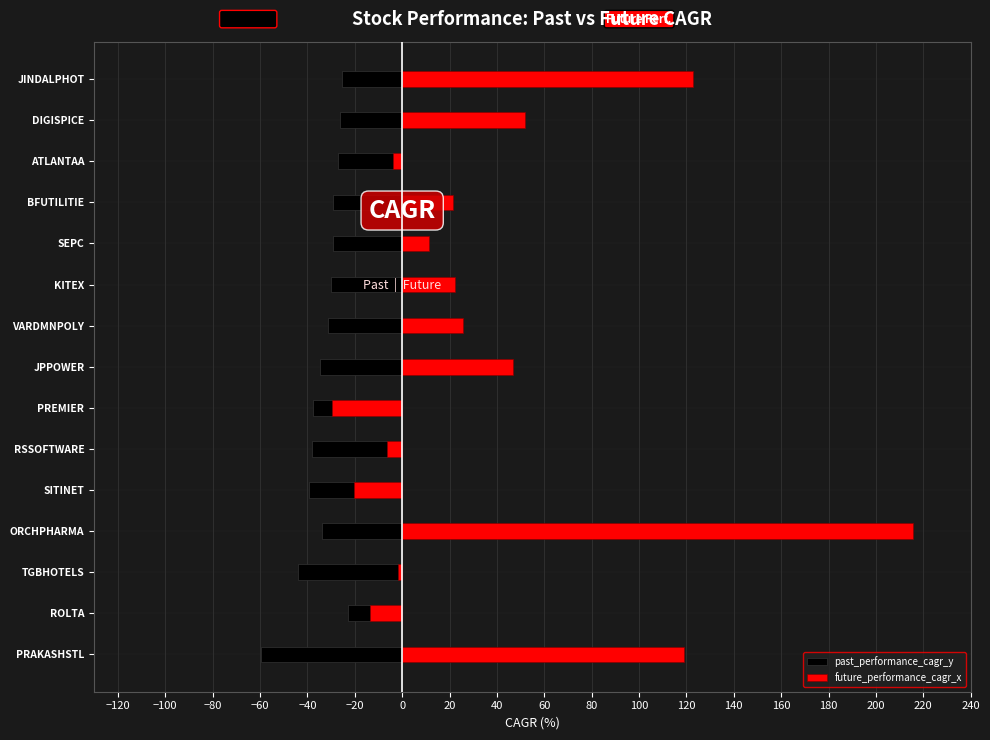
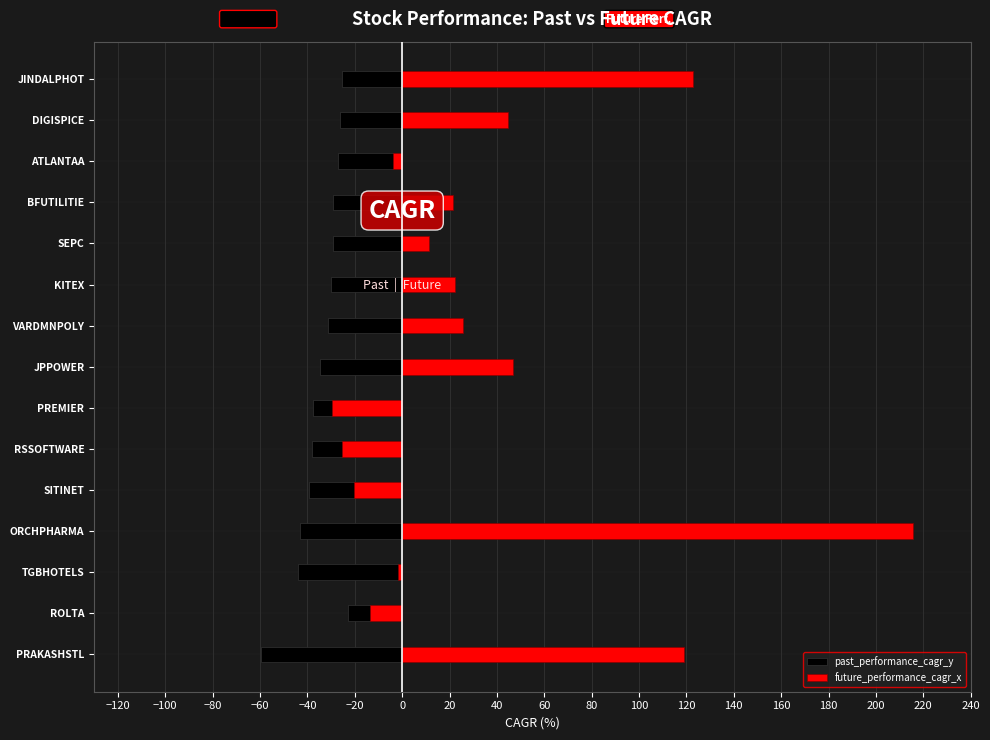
future_performance_cagr_x, DIGISPICE: 52 -> 45
future_performance_cagr_x, RSSOFTWARE: -6 -> -25
past_performance_cagr_y, ORCHPHARMA: -34 -> -43
